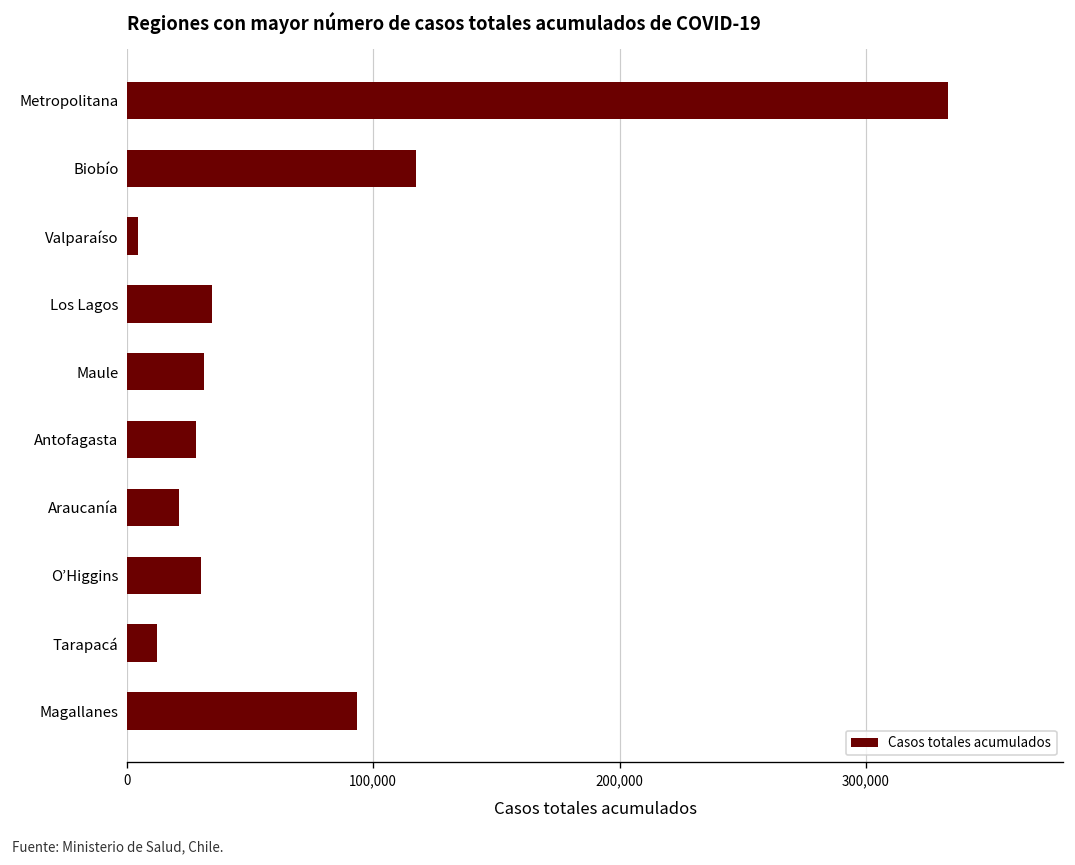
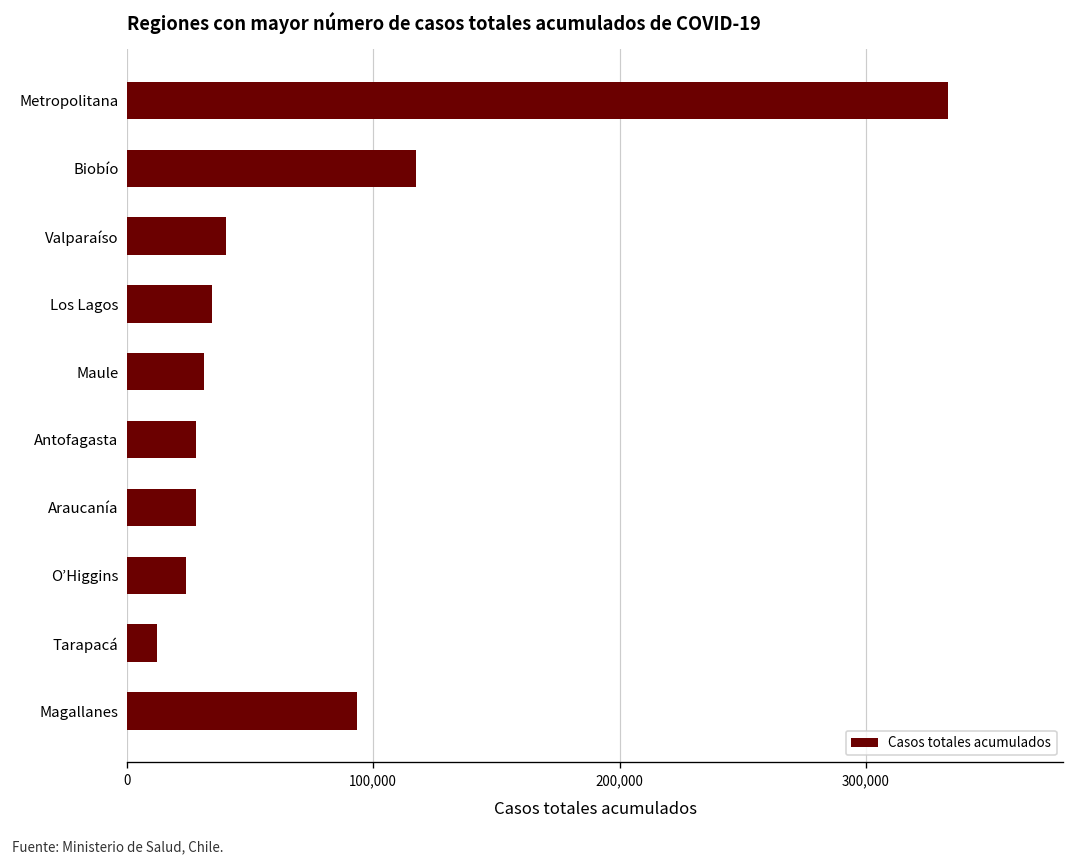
Valparaíso: 5,000 -> 40,000
Araucanía: 21,000 -> 28,000
O’Higgins: 30,000 -> 24,000
